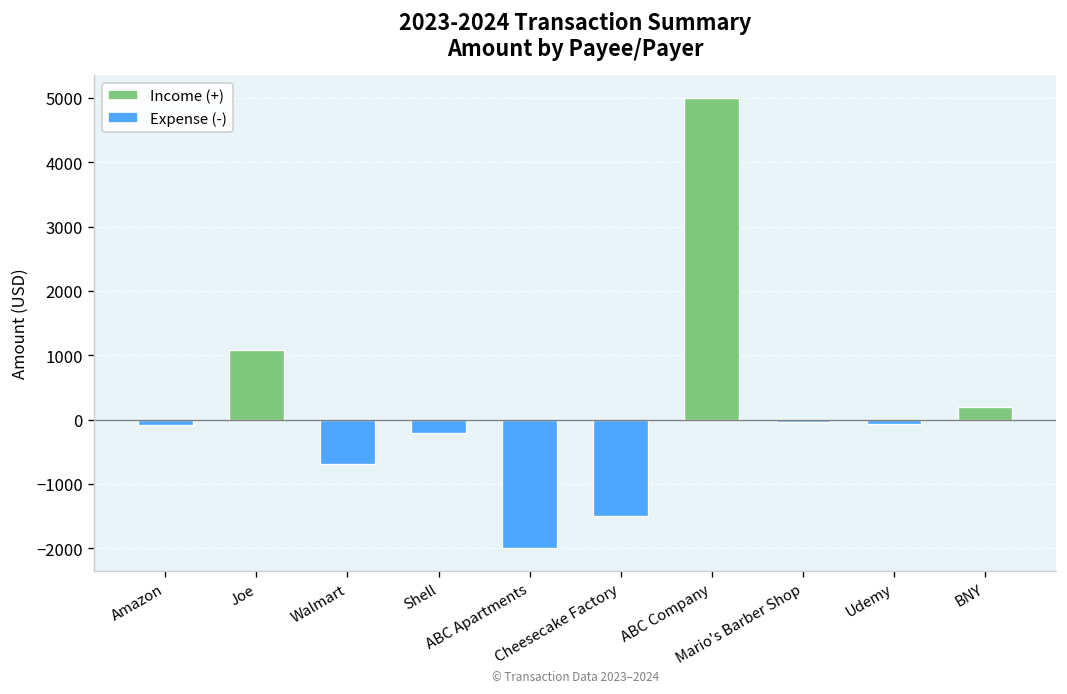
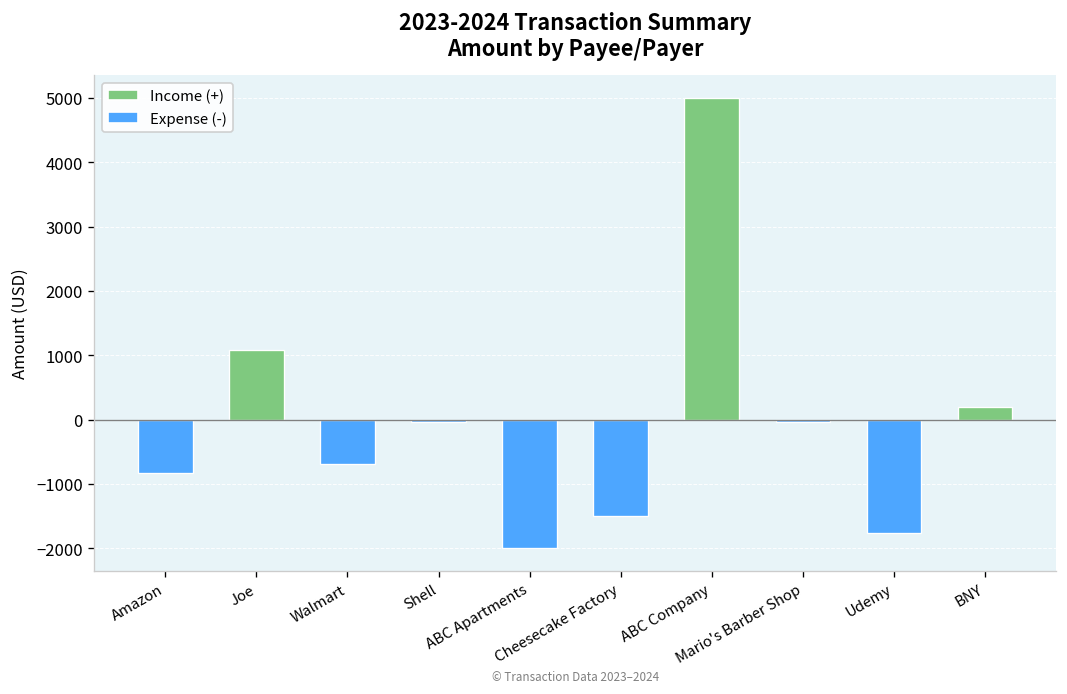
Amazon: -100 -> -800
Shell: -200 -> 0
Udemy: -100 -> -1800
